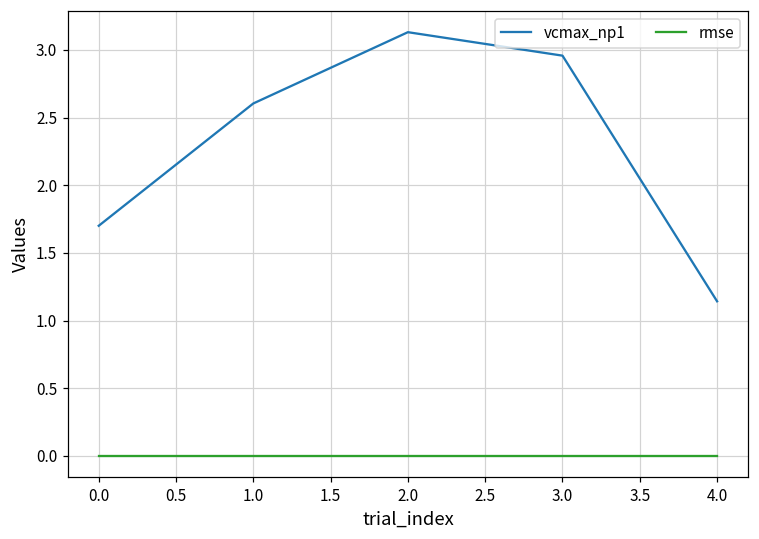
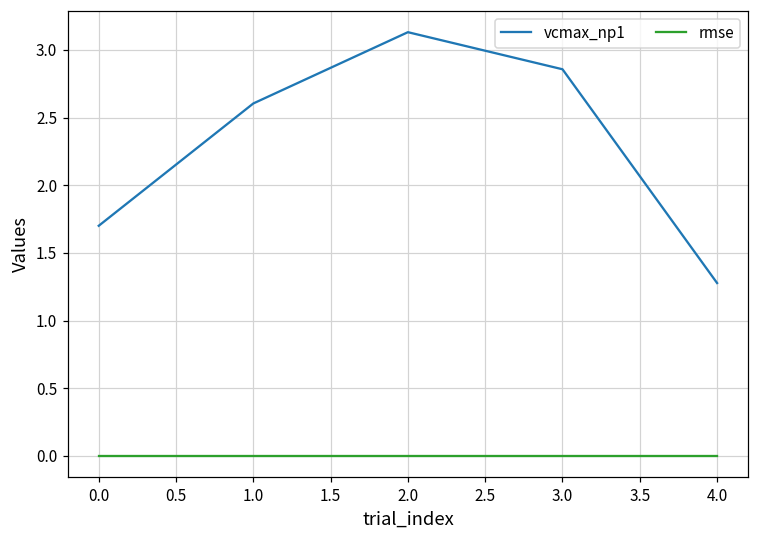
vcmax_np1, 3.0: 2.96 -> 2.86
vcmax_np1, 4.0: 1.14 -> 1.28
